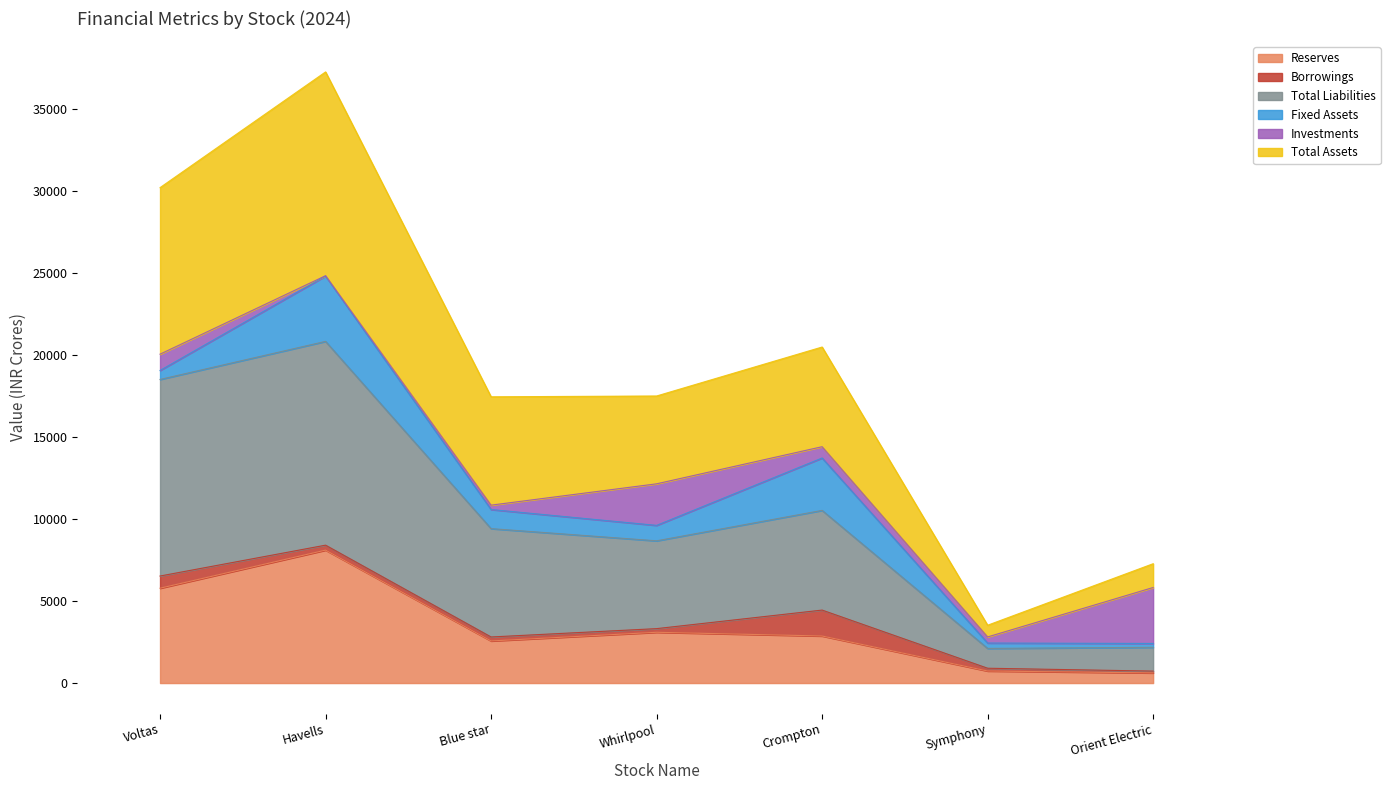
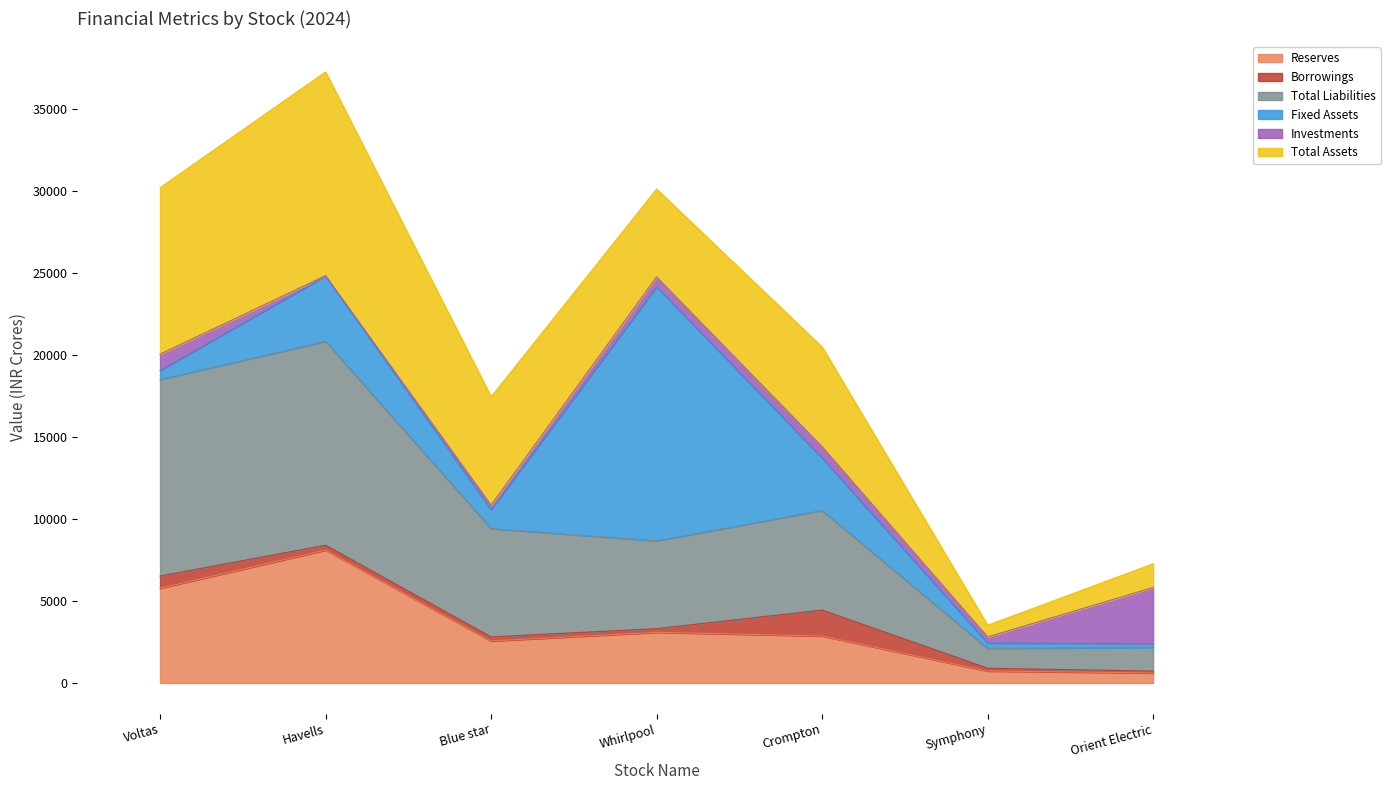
Fixed Assets, Whirlpool: 900 -> 15500
Investments, Whirlpool: 2500 -> 600
